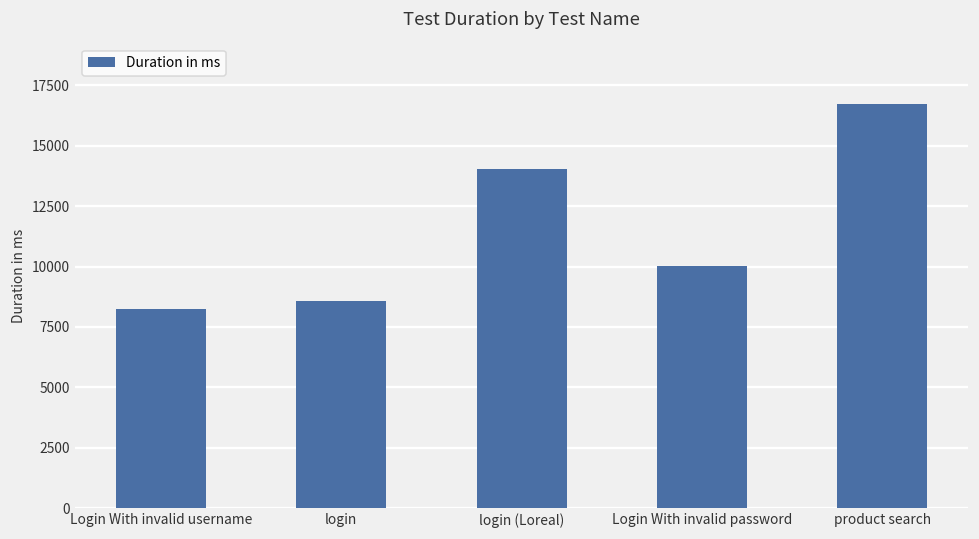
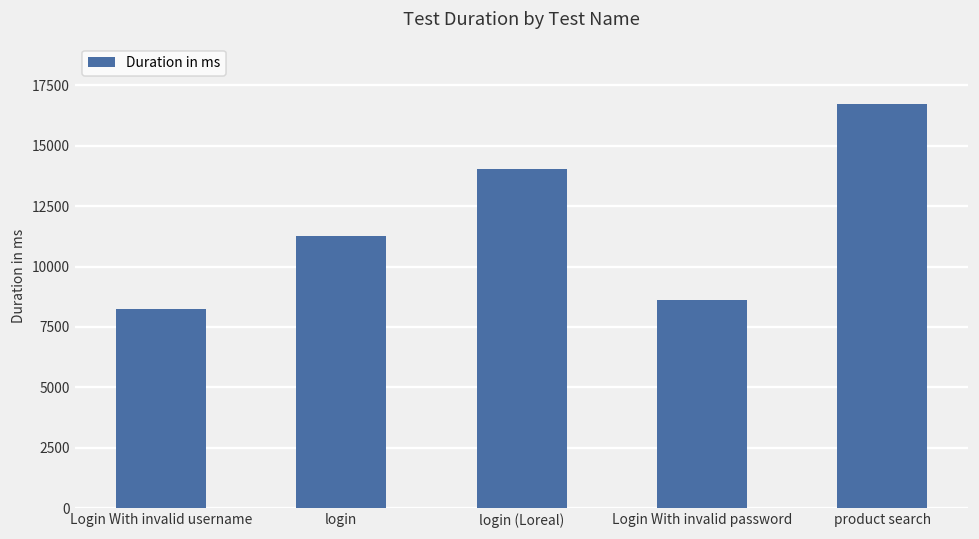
login: 8600 -> 11300
Login With invalid password: 10000 -> 8600
